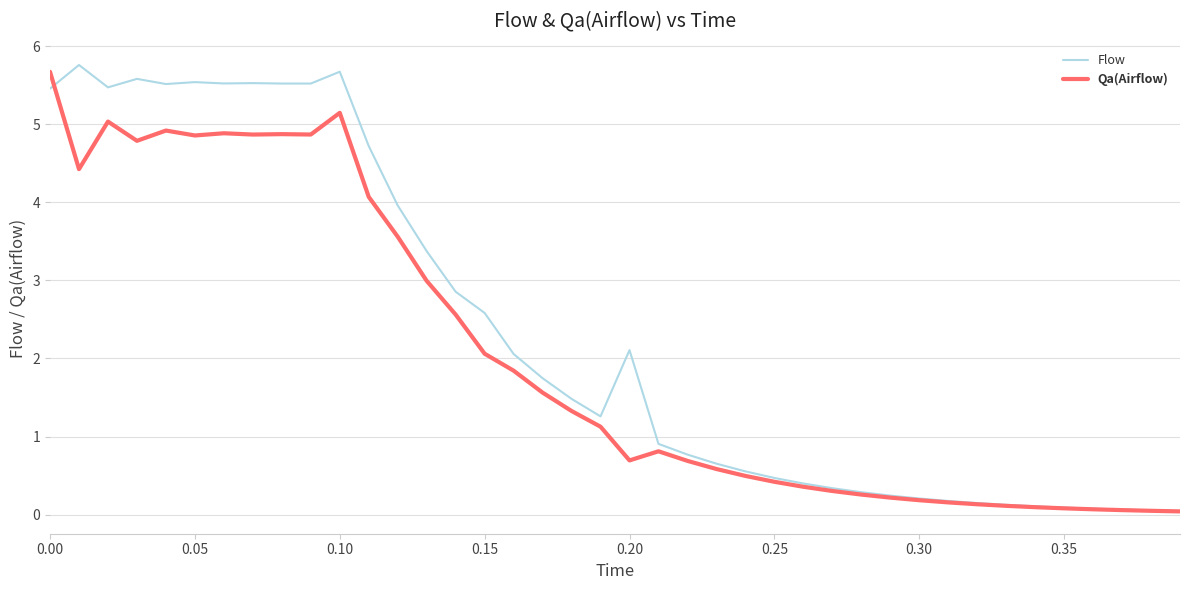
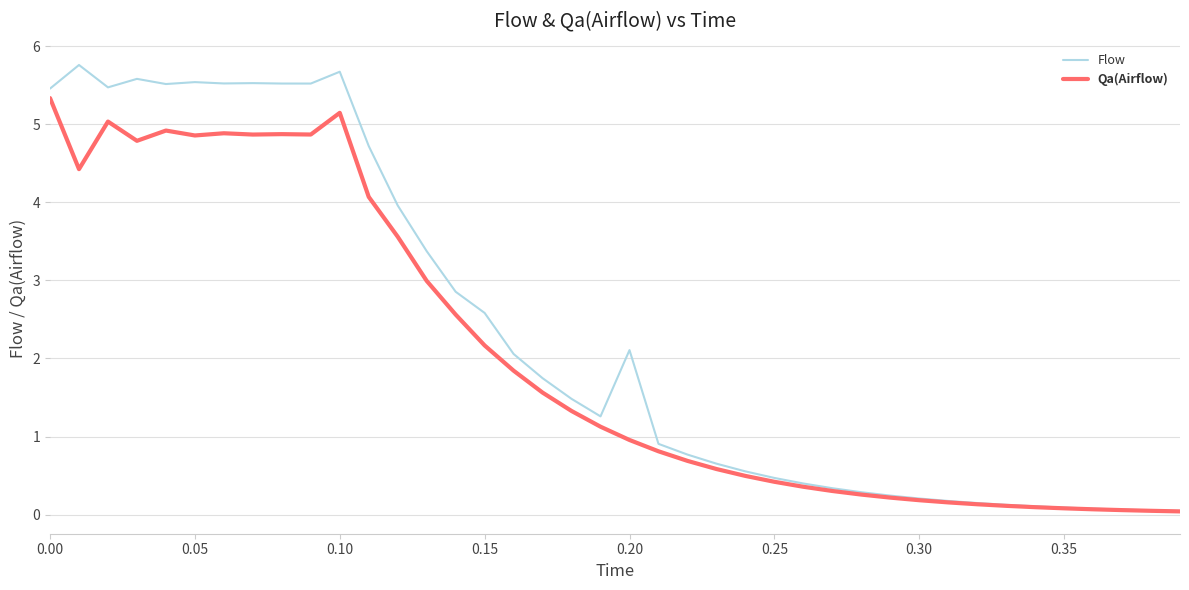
Qa(Airflow), 0.00: 5.7 -> 5.3
Qa(Airflow), 0.15: 2.1 -> 2.2
Qa(Airflow), 0.20: 0.7 -> 1.0
